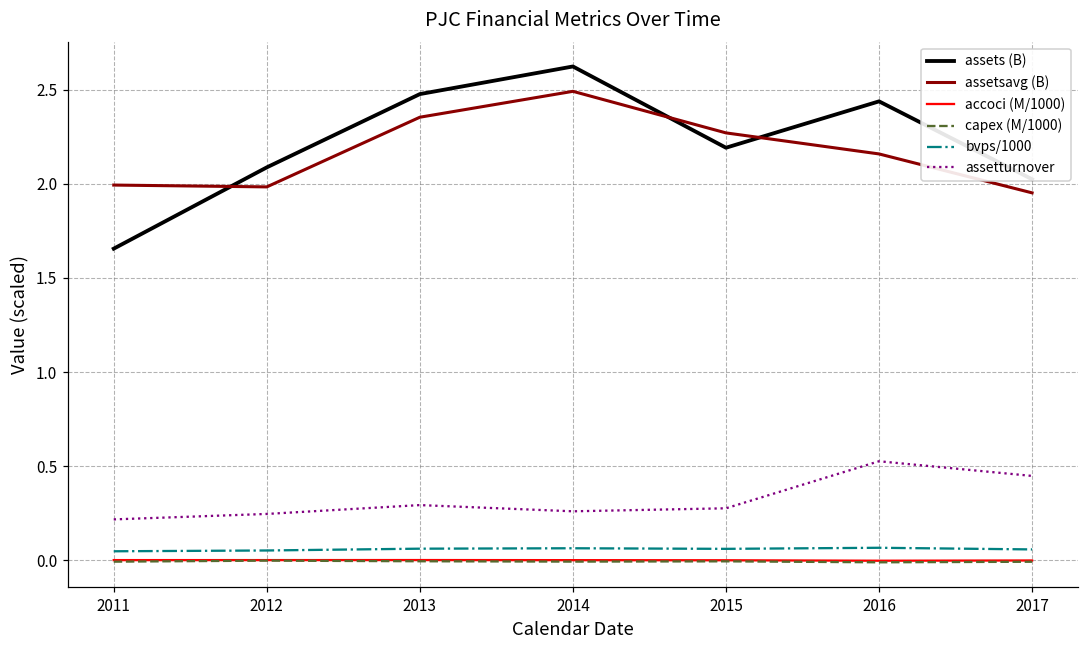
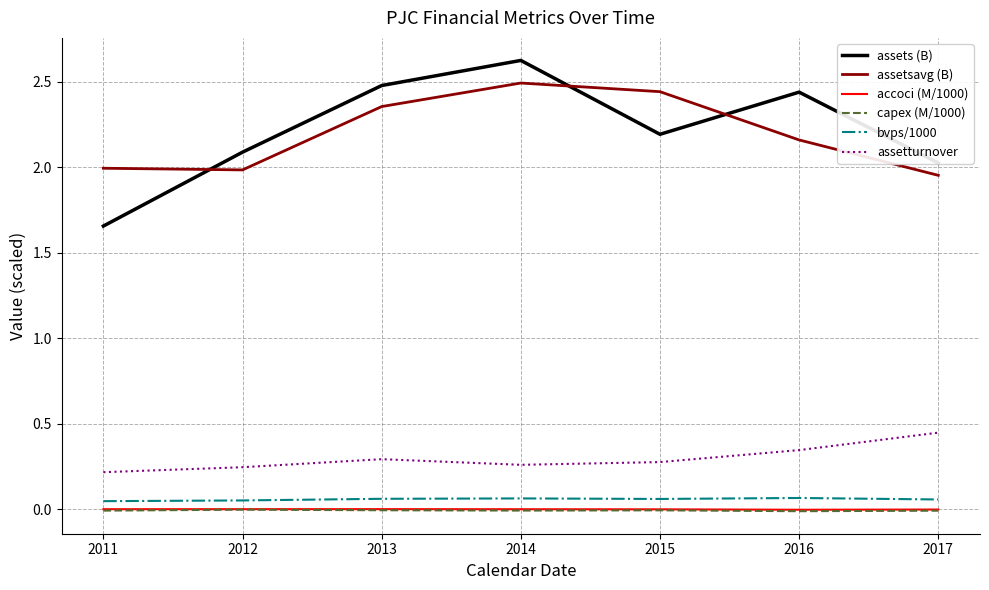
assetsavg (B), 2015: 2.27 -> 2.44
assetturnover, 2016: 0.53 -> 0.35
